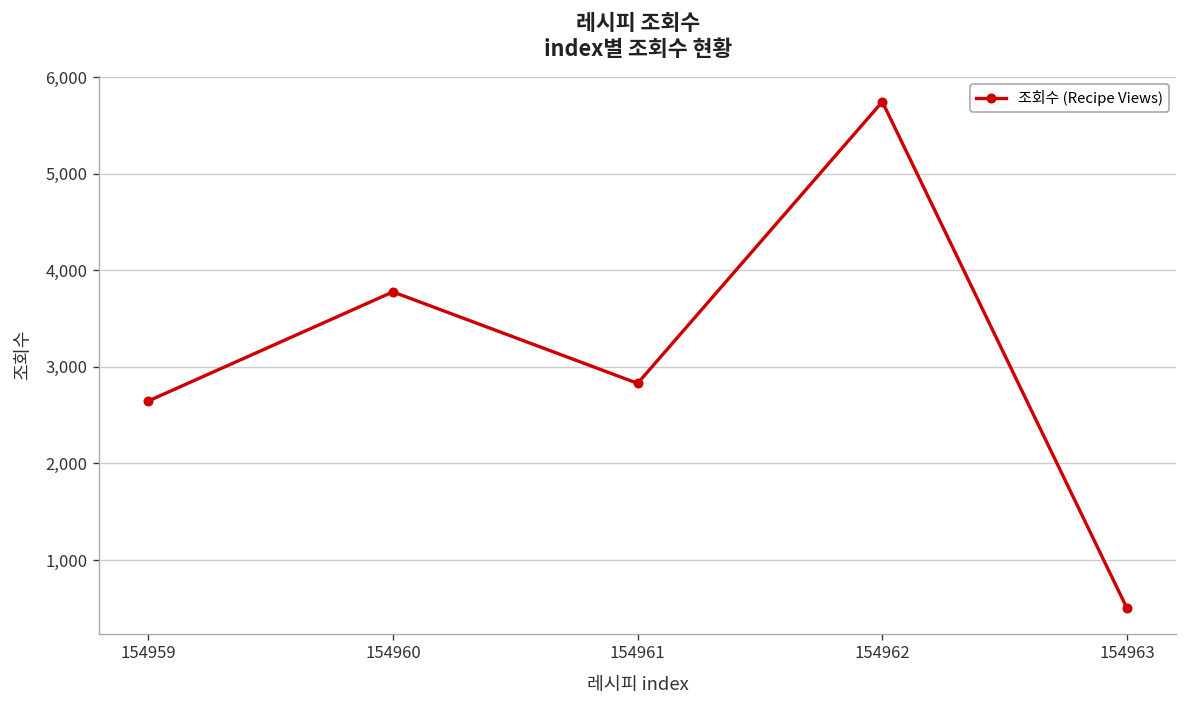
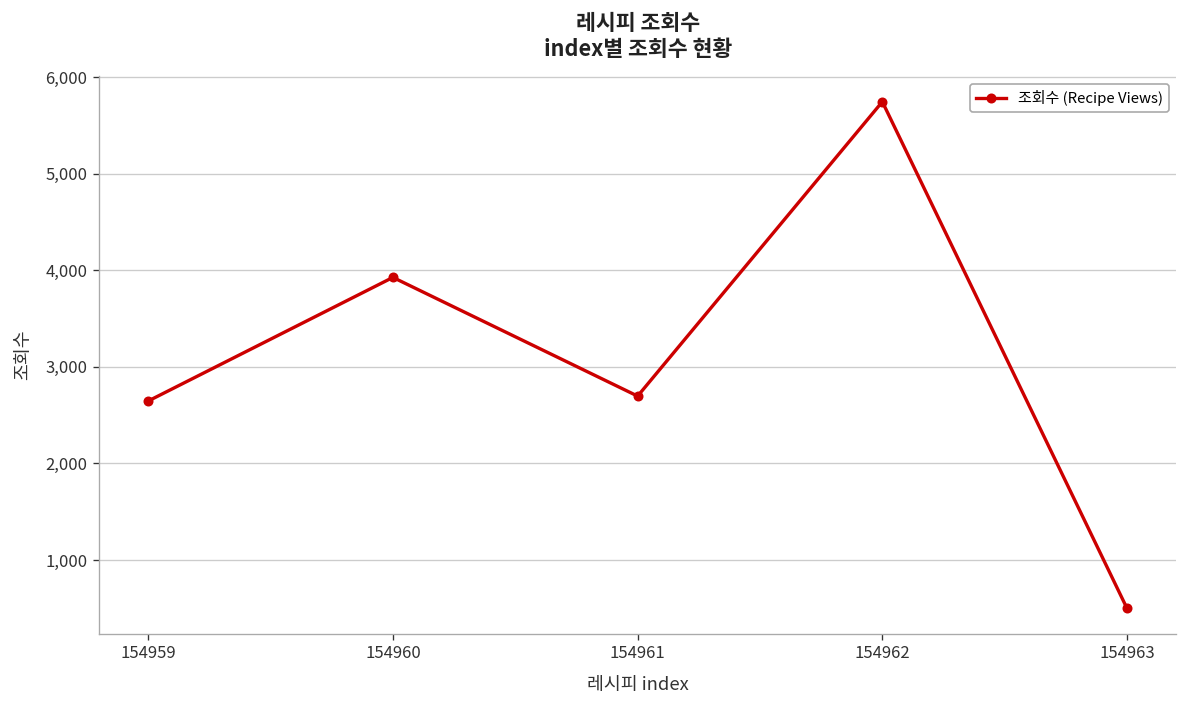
154960: 3,800 -> 3,900
154961: 2,800 -> 2,700
